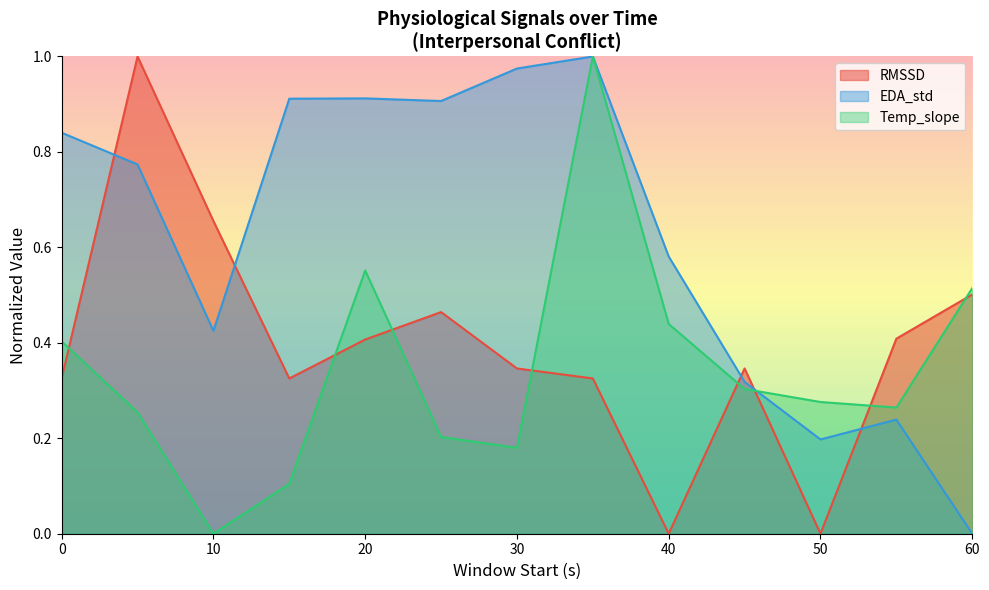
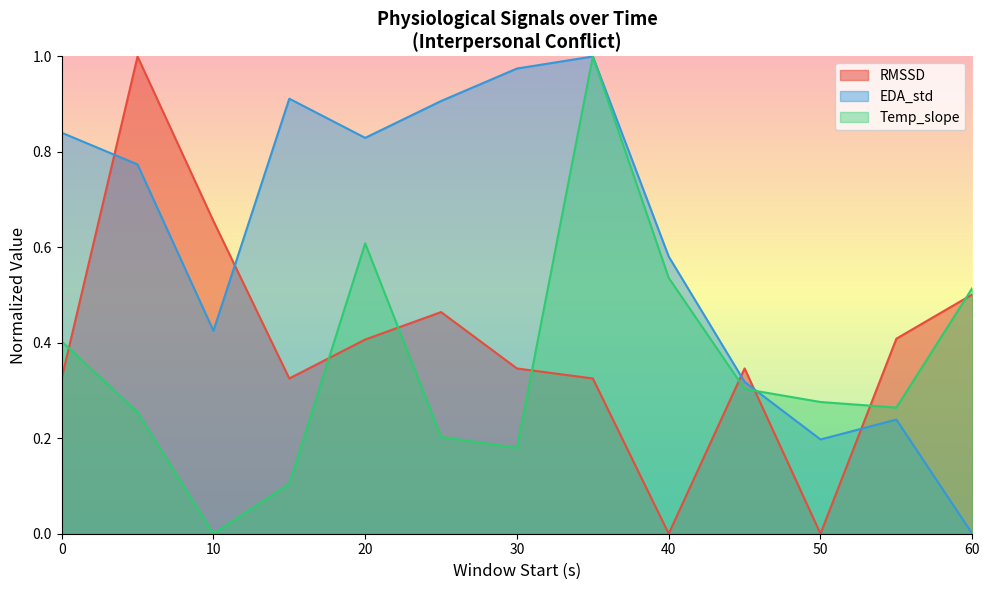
EDA_std, 20: 0.91 -> 0.83
Temp_slope, 20: 0.55 -> 0.61
Temp_slope, 40: 0.44 -> 0.54
